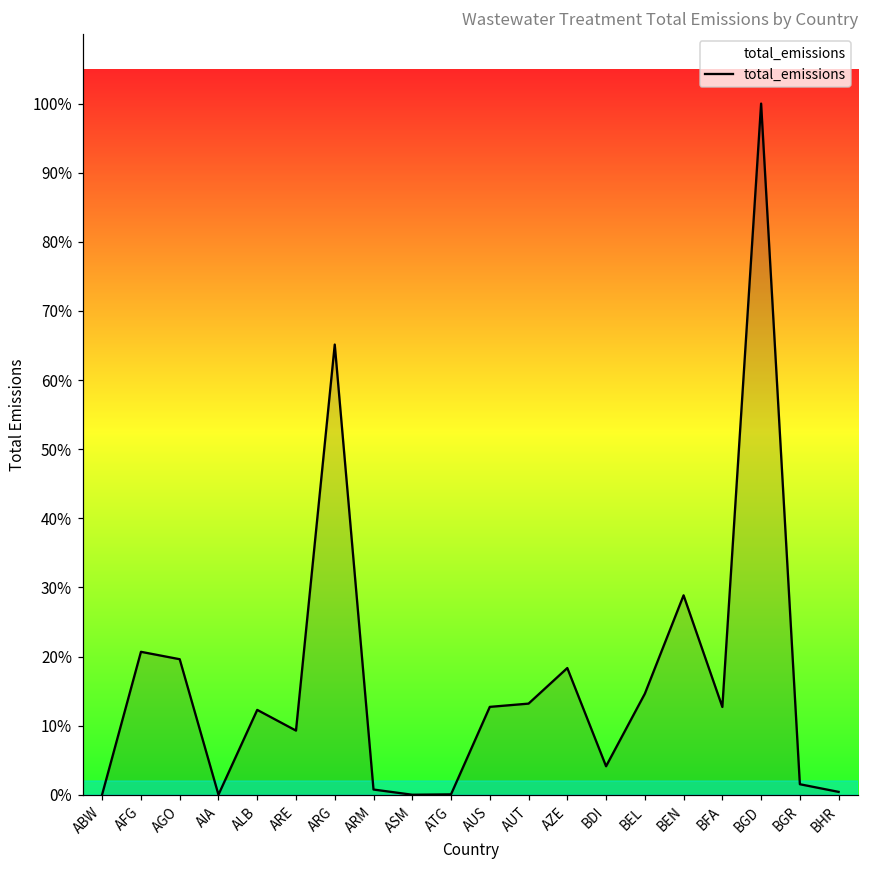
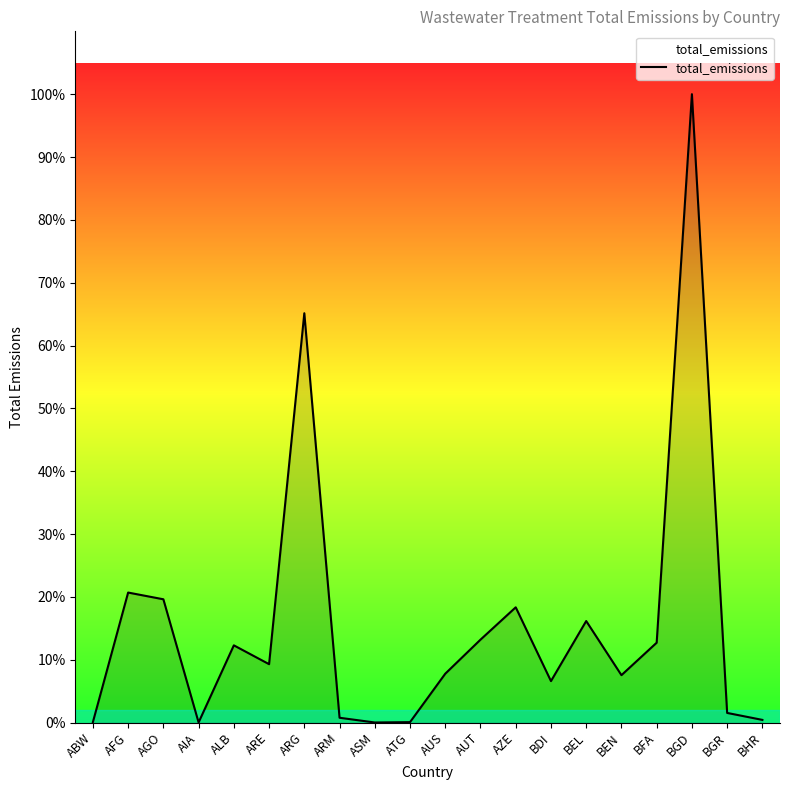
AUS: 13% -> 8%
BDI: 4% -> 7%
BEL: 15% -> 16%
BEN: 29% -> 8%
